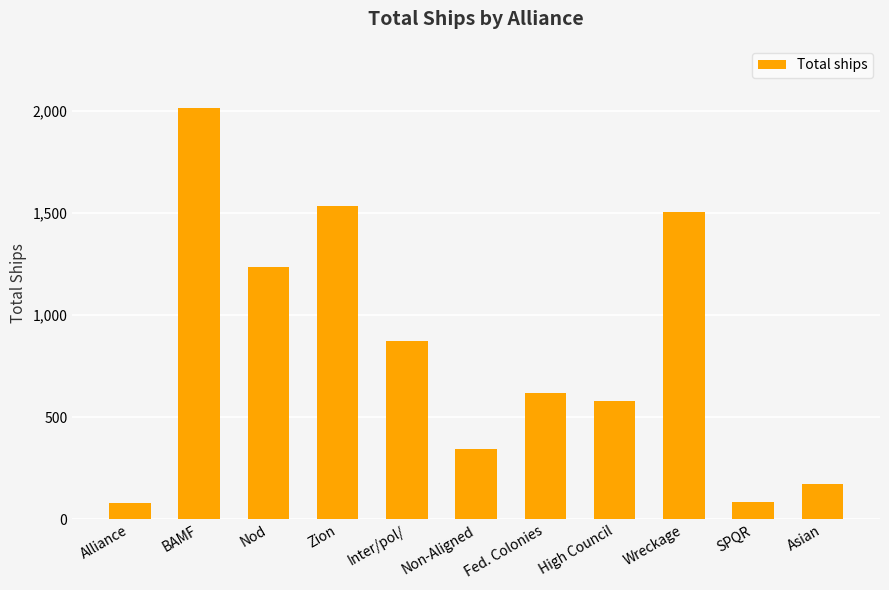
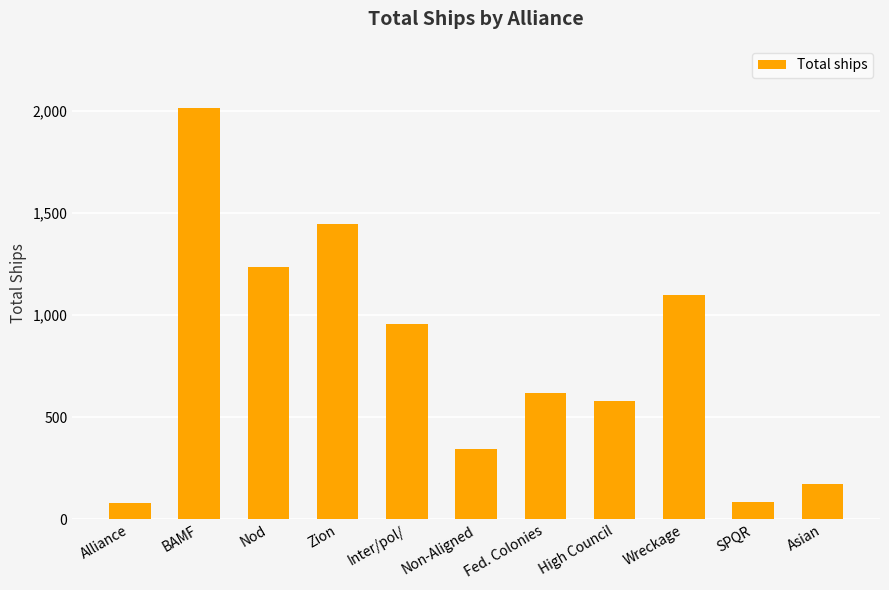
Zion: 1,530 -> 1,450
Inter/pol/: 870 -> 960
Wreckage: 1,510 -> 1,100
